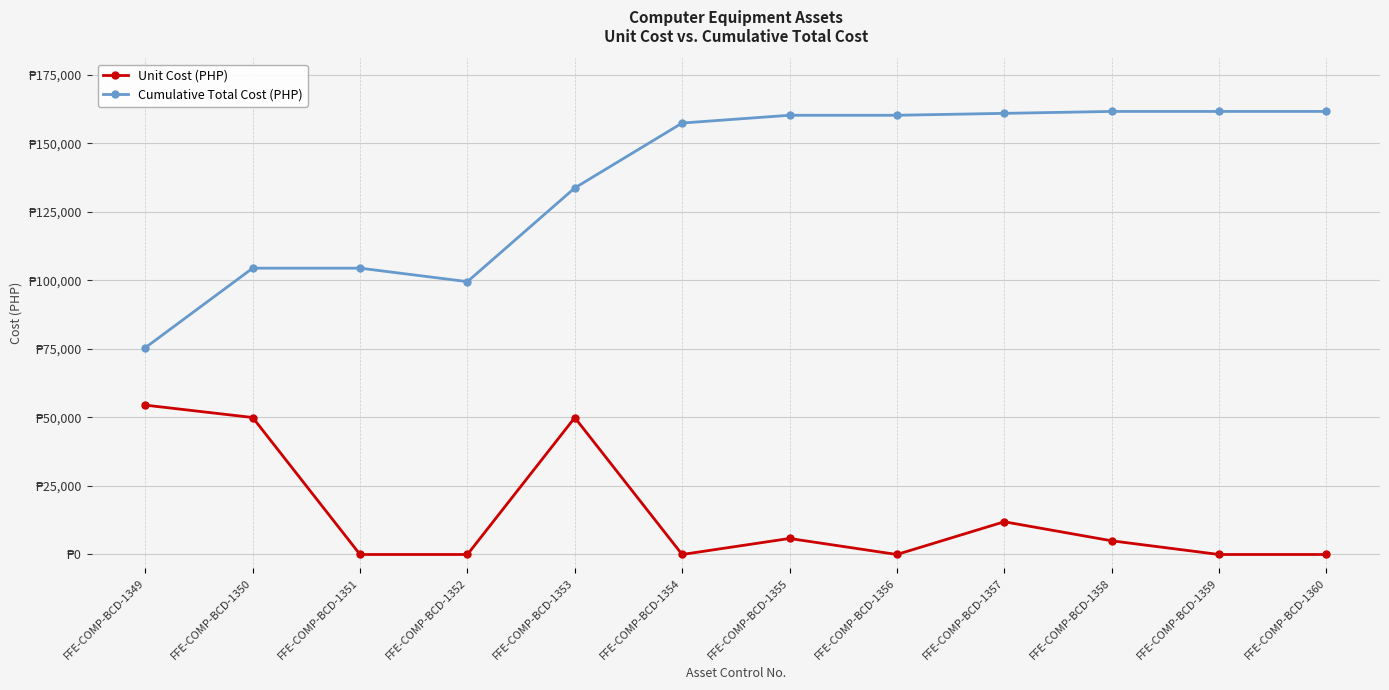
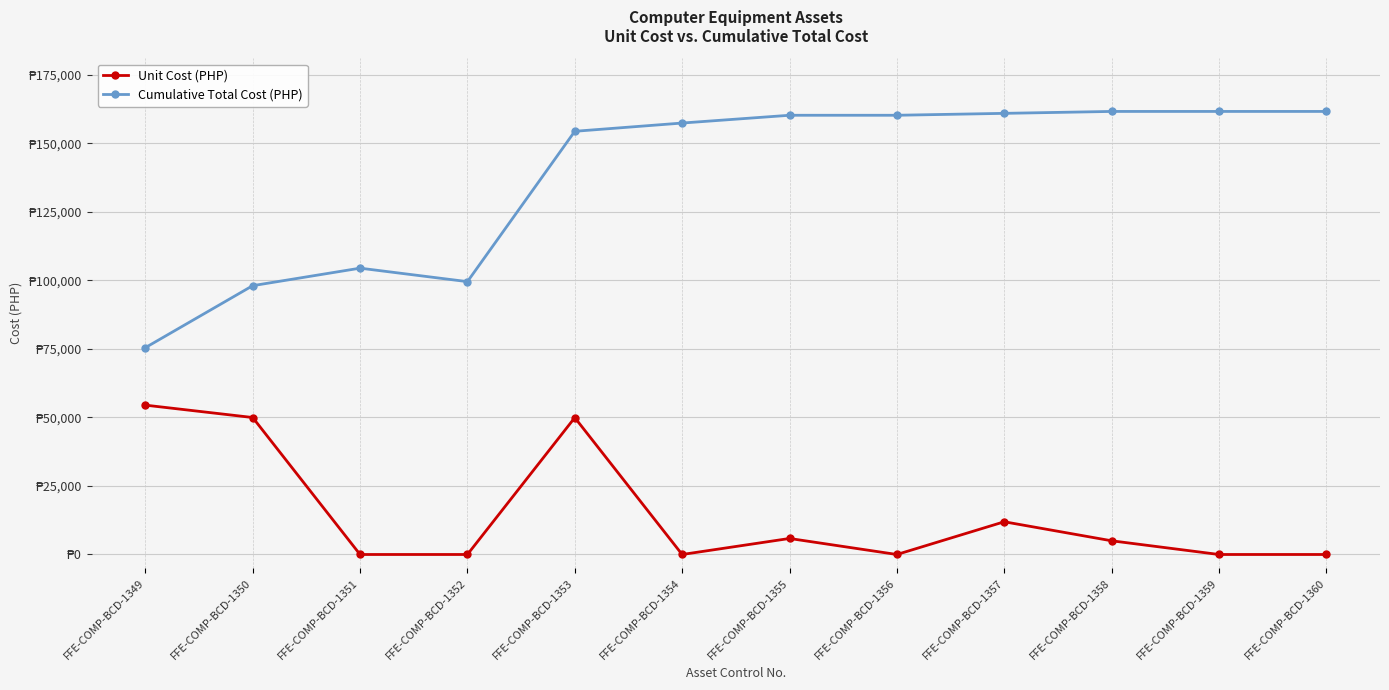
Cumulative Total Cost (PHP), FFE-COMP-BCD-1350: ₱104,000 -> ₱98,000
Cumulative Total Cost (PHP), FFE-COMP-BCD-1353: ₱134,000 -> ₱154,000
